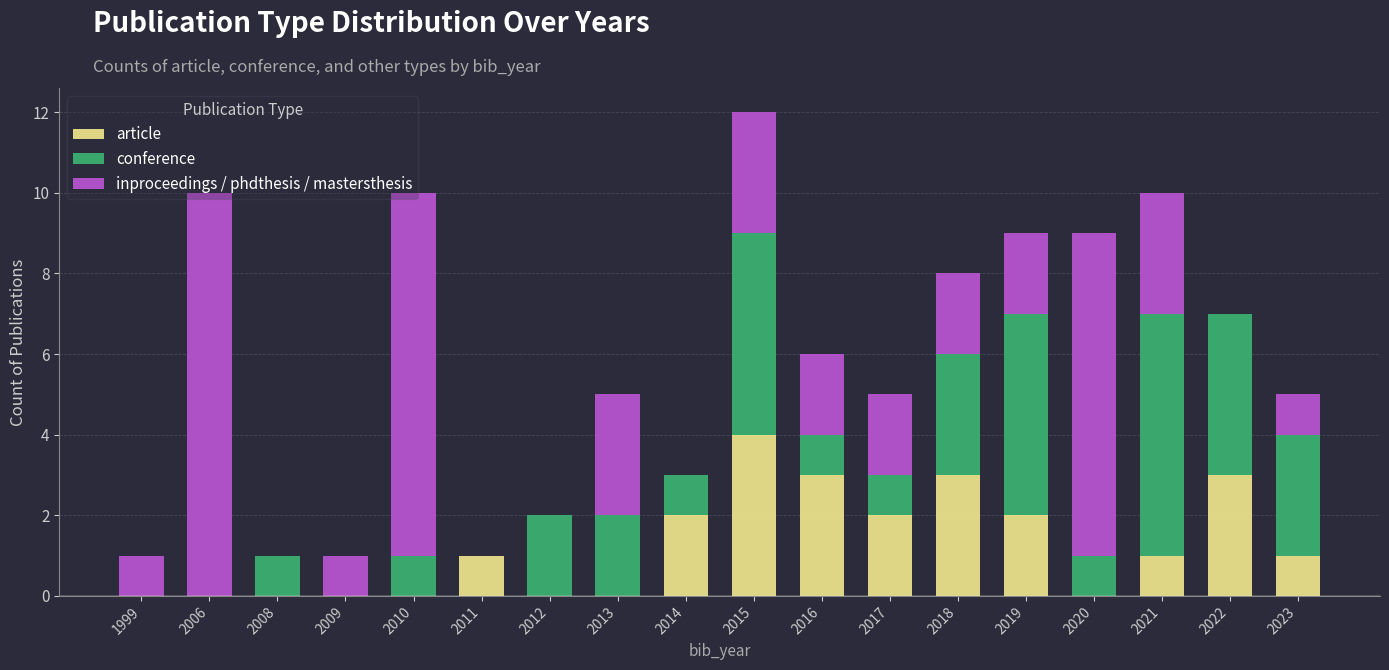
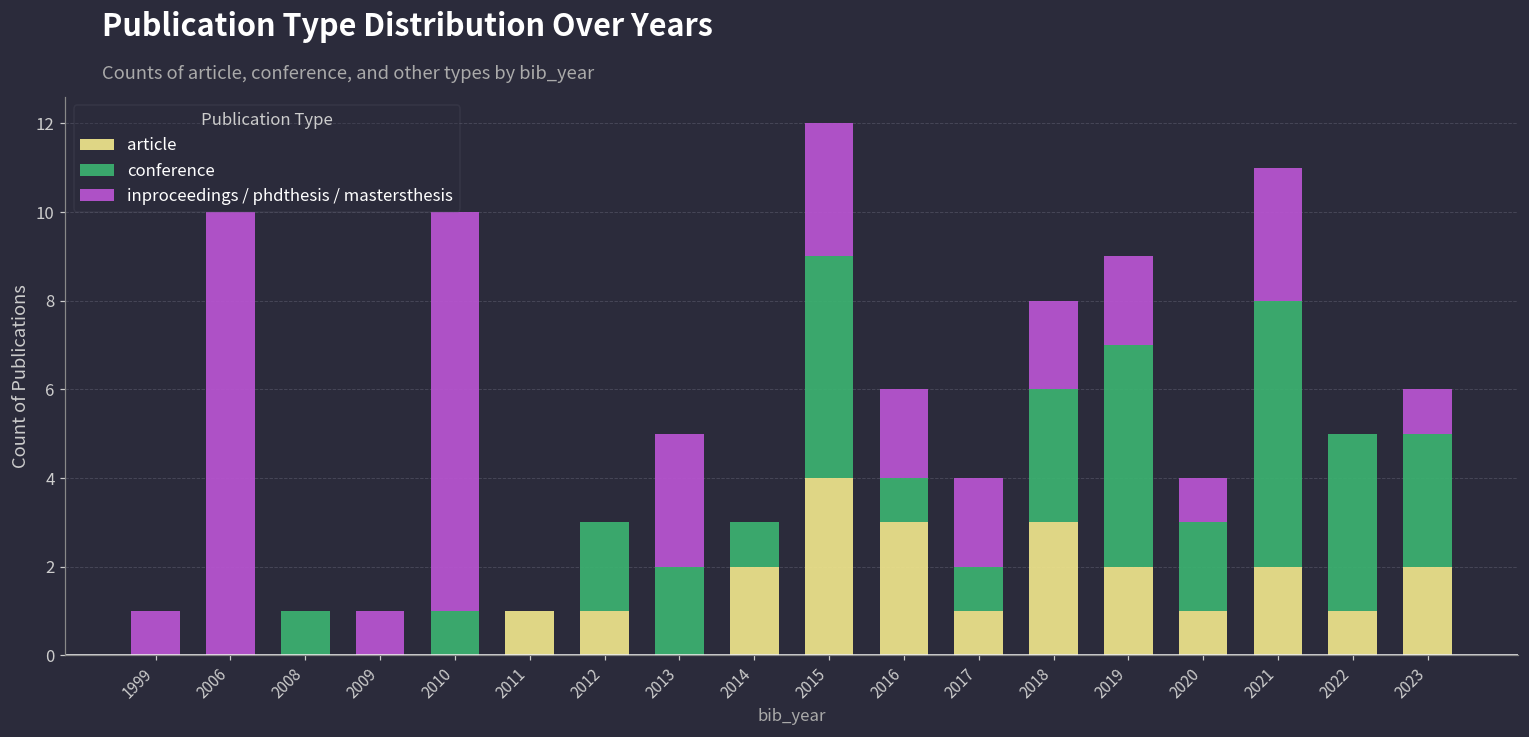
article, 2012: 0 -> 1
article, 2017: 2 -> 1
article, 2020: 0 -> 1
conference, 2020: 1 -> 2
inproceedings / phdthesis / mastersthesis, 2020: 8 -> 1
article, 2021: 1 -> 2
article, 2022: 3 -> 1
article, 2023: 1 -> 2
